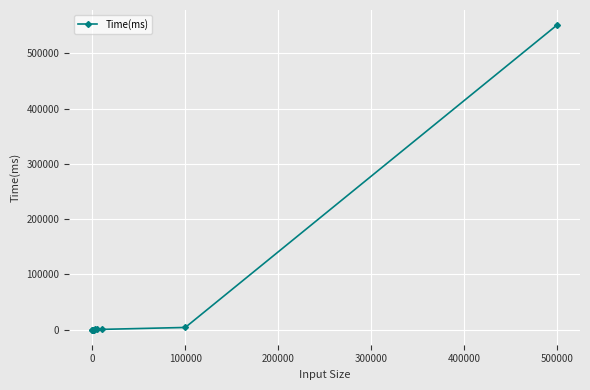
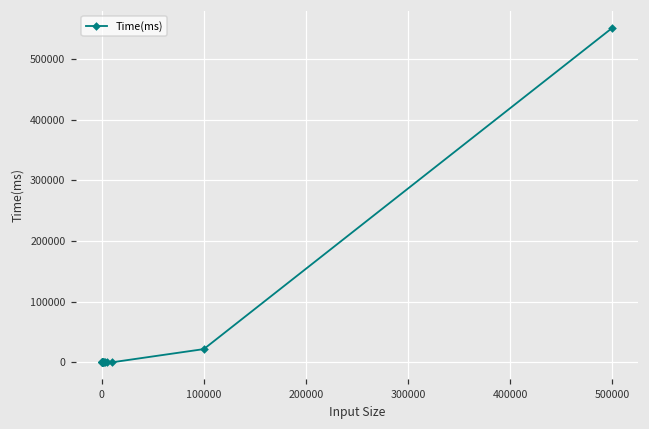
100000: 0 -> 20000
